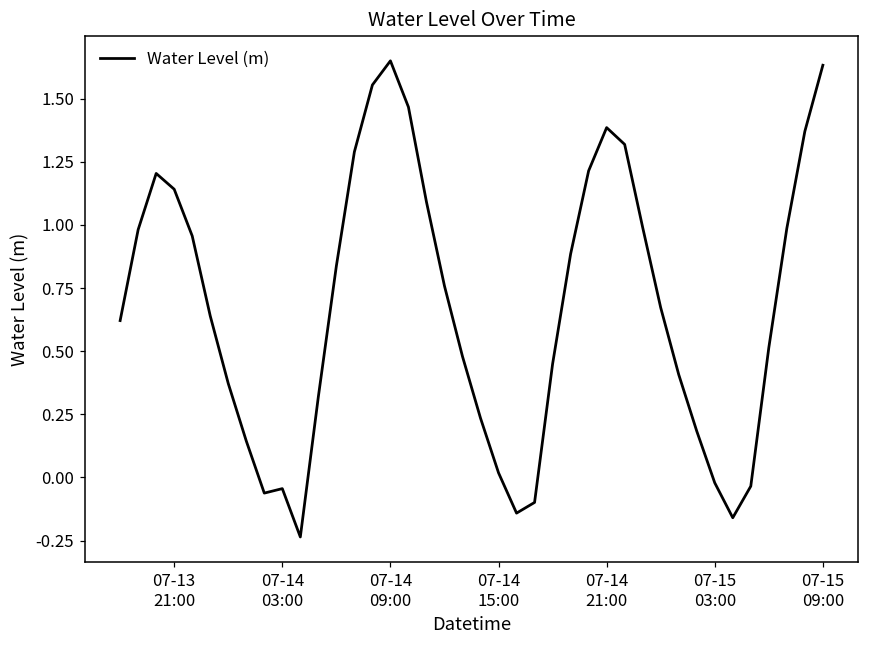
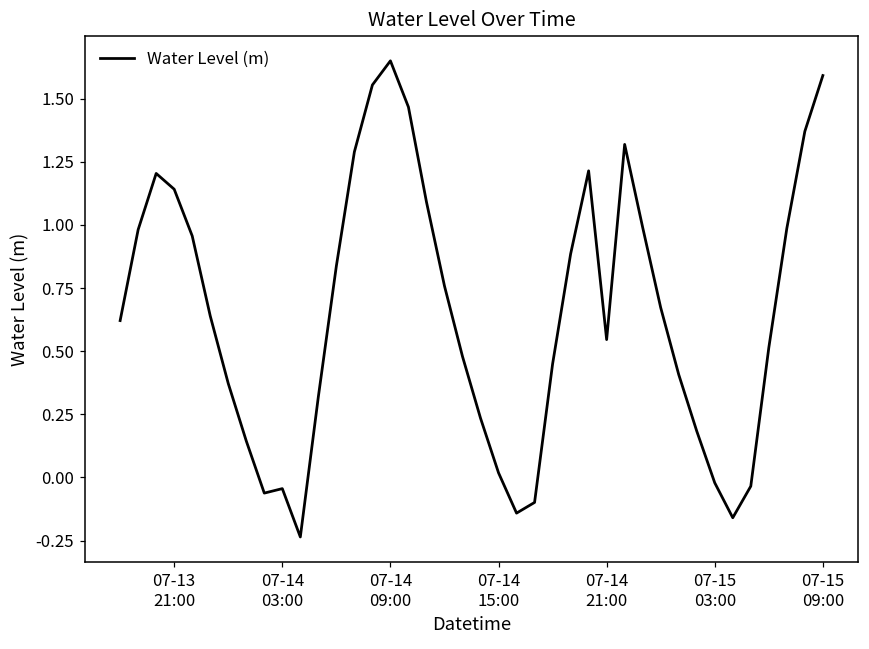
07-14 21:00: 1.39 -> 0.55
07-15 09:00: 1.63 -> 1.59
